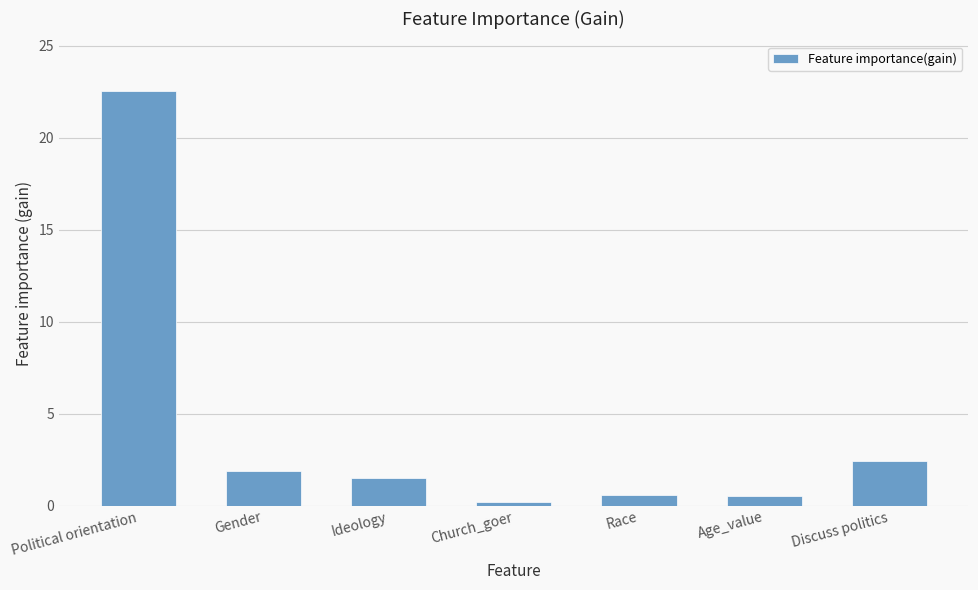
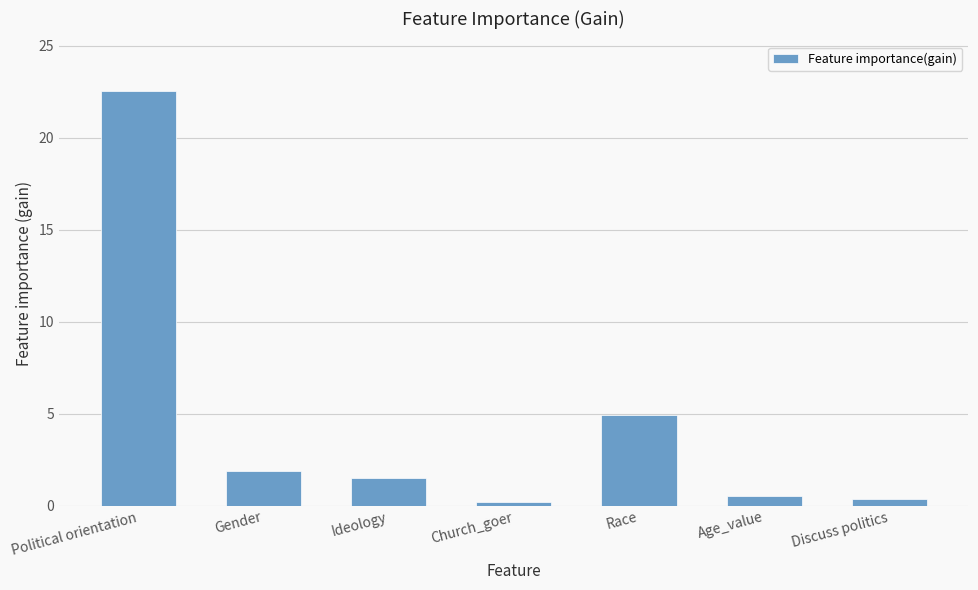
Race: 0.6 -> 4.9
Discuss politics: 2.4 -> 0.4
